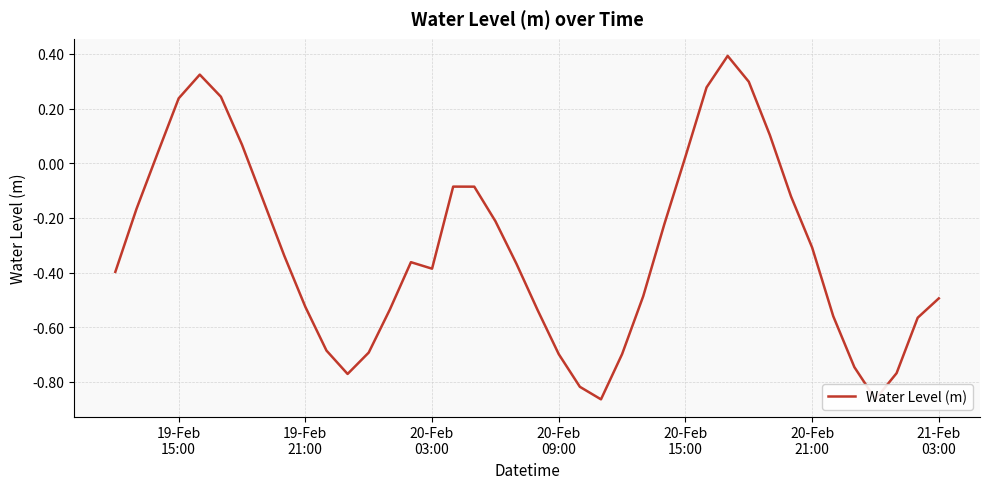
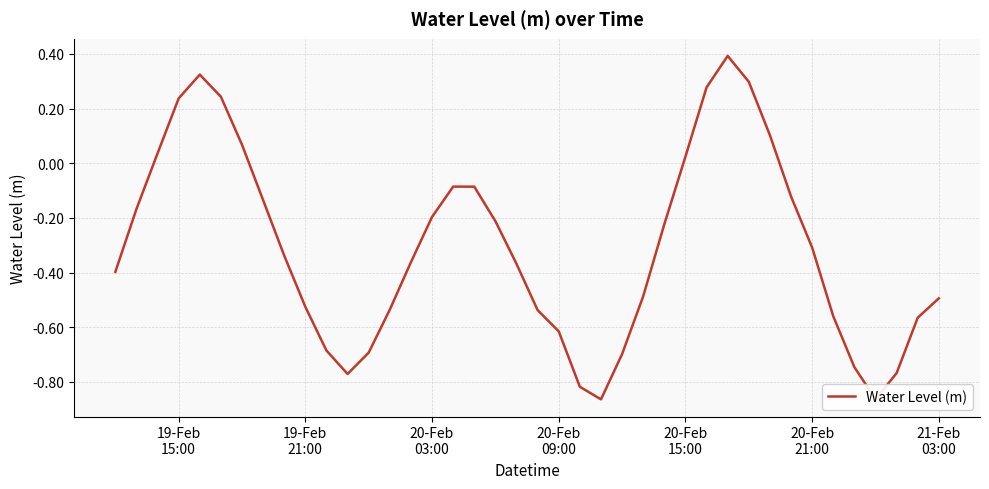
20-Feb 03:00: -0.39 -> -0.20
20-Feb 09:00: -0.70 -> -0.62
